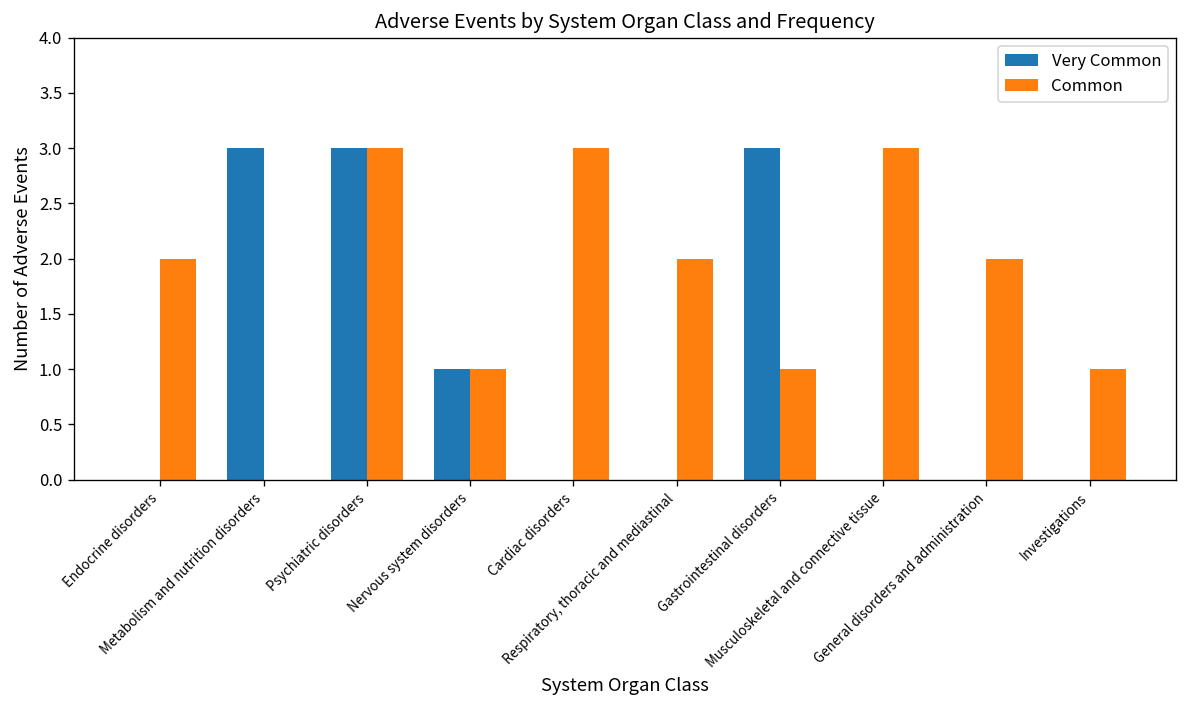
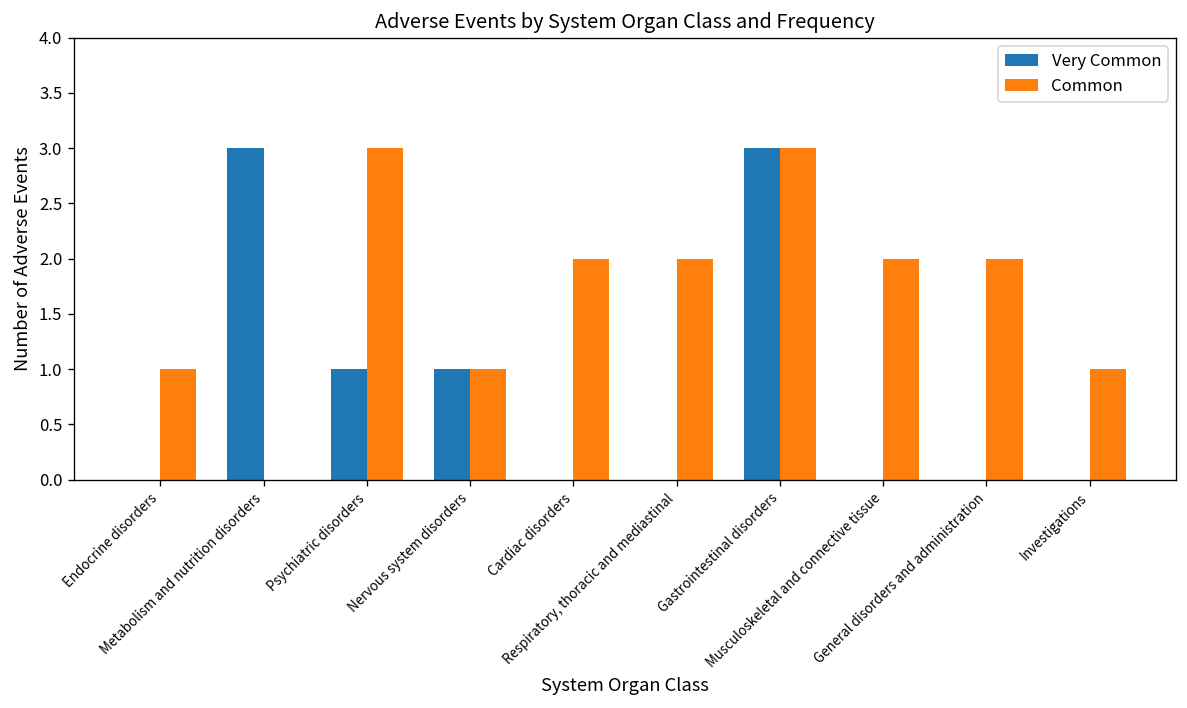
Common, Endocrine disorders: 2 -> 1
Very Common, Psychiatric disorders: 3 -> 1
Common, Cardiac disorders: 3 -> 2
Common, Gastrointestinal disorders: 1 -> 3
Common, Musculoskeletal and connective tissue: 3 -> 2
